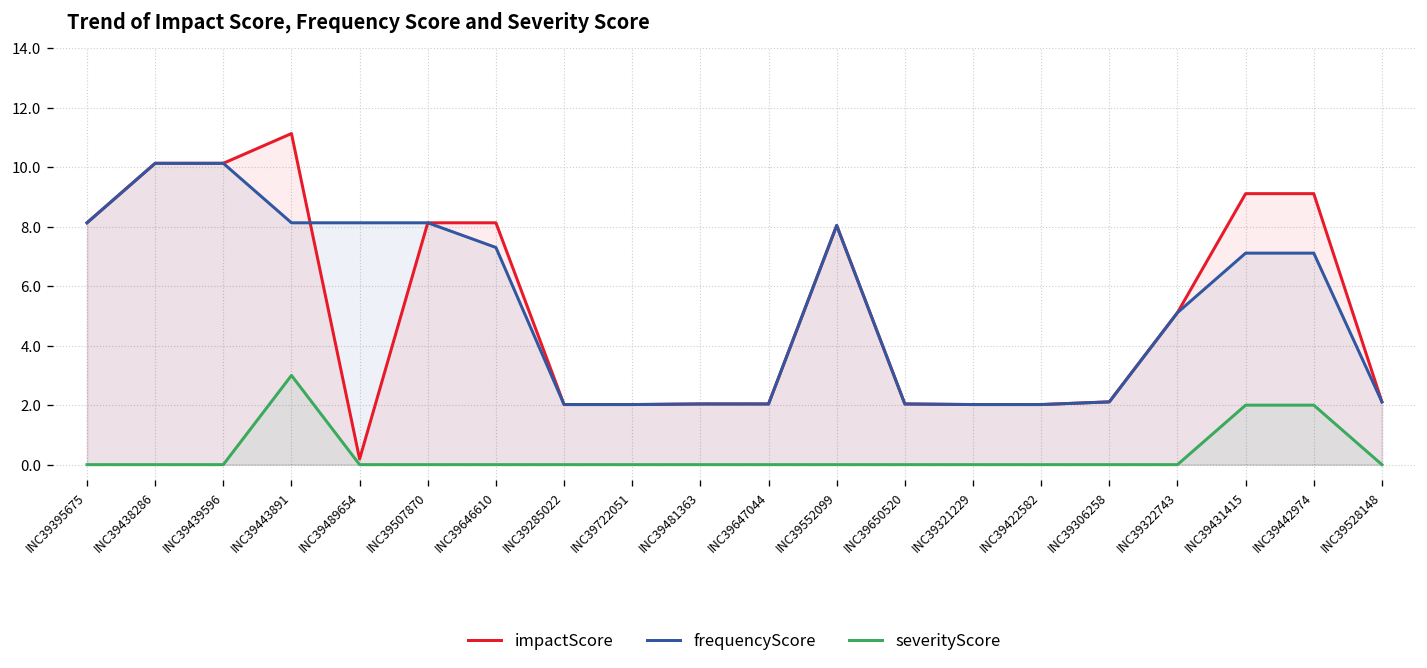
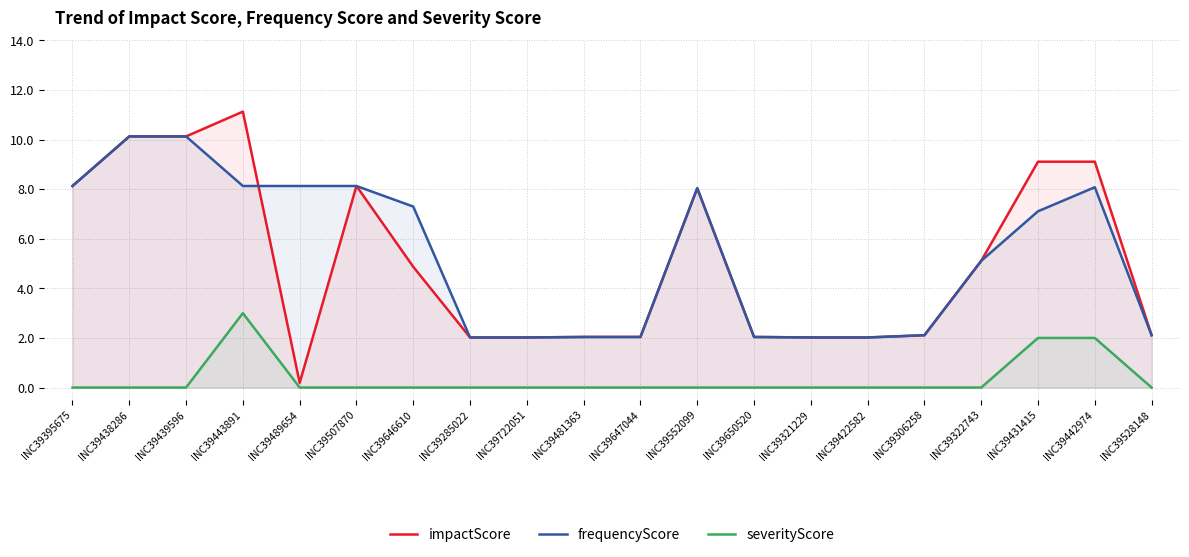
impactScore, INC39646610: 8.1 -> 4.9
frequencyScore, INC39442974: 7.1 -> 8.1
